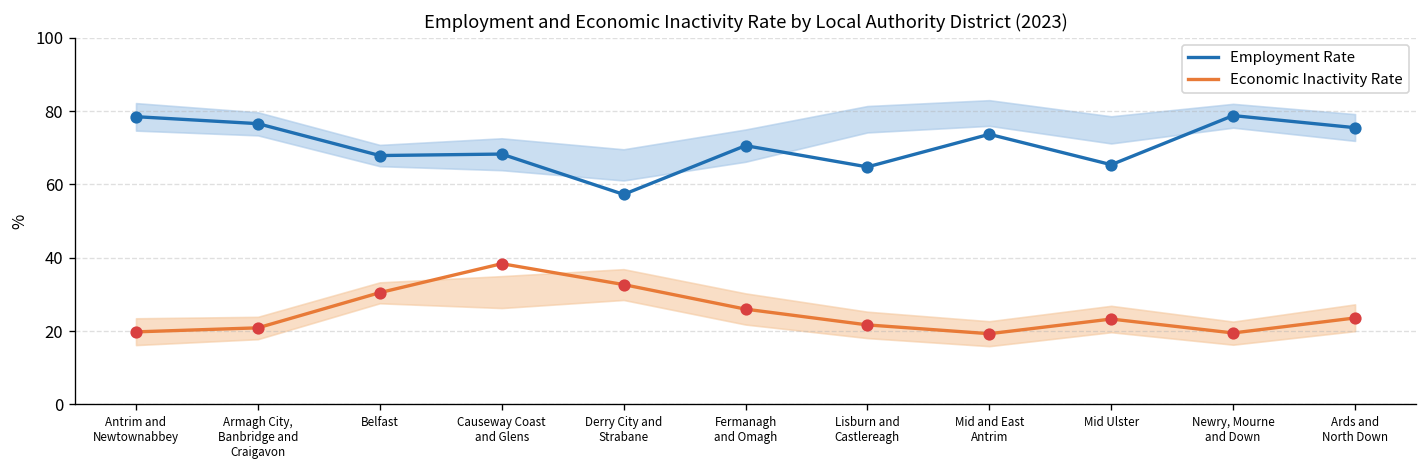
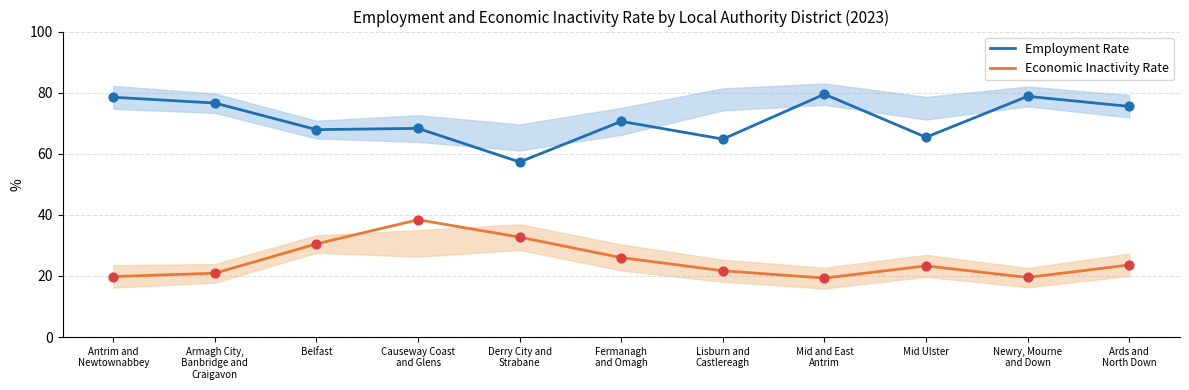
Employment Rate, Mid and East Antrim: 74 -> 80
